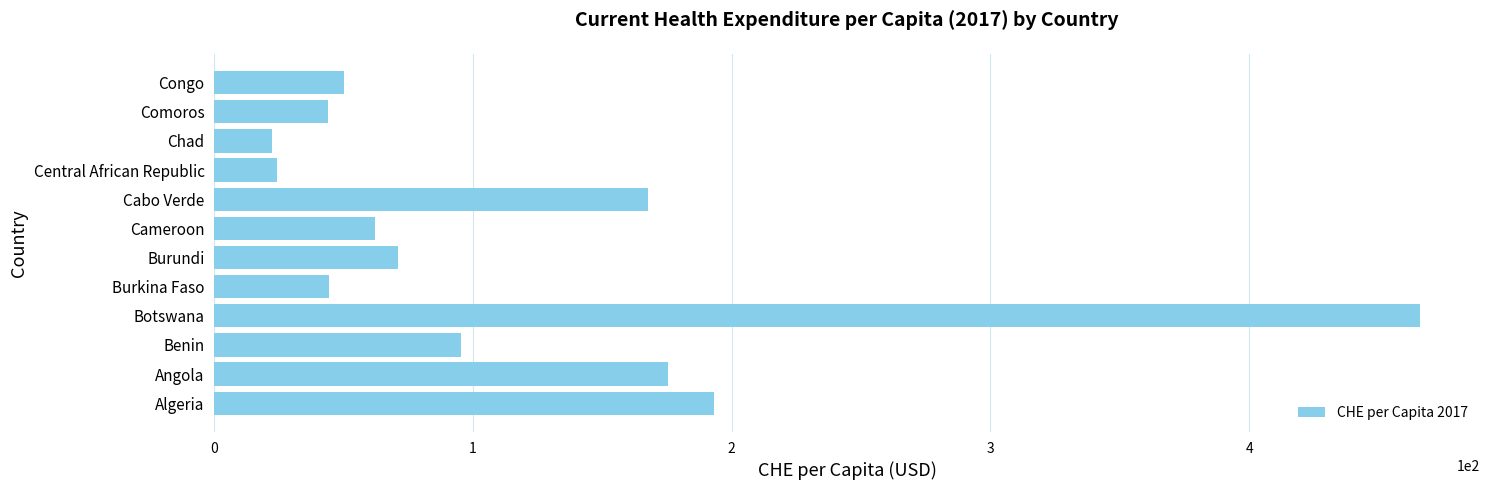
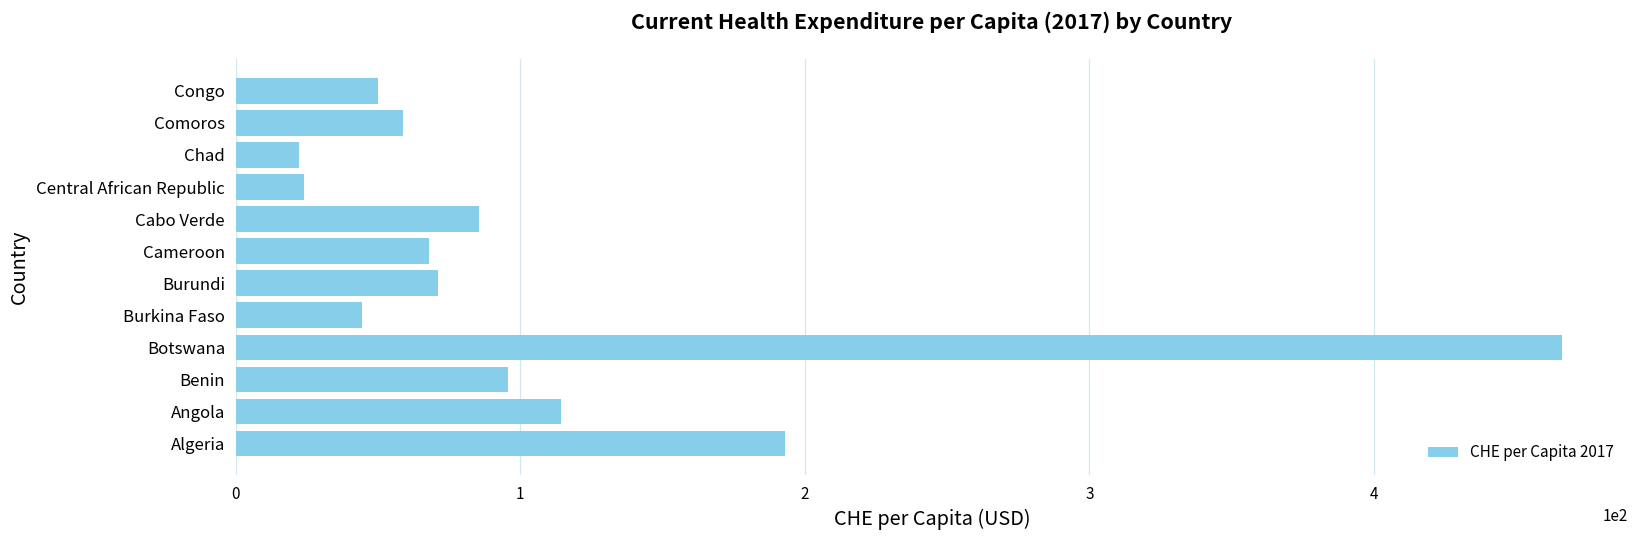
Comoros: 44 -> 59
Cabo Verde: 168 -> 86
Cameroon: 62 -> 68
Angola: 175 -> 114
